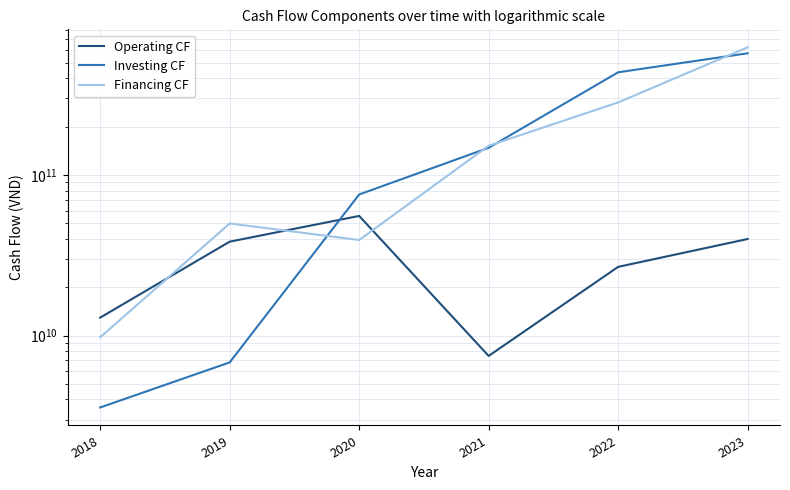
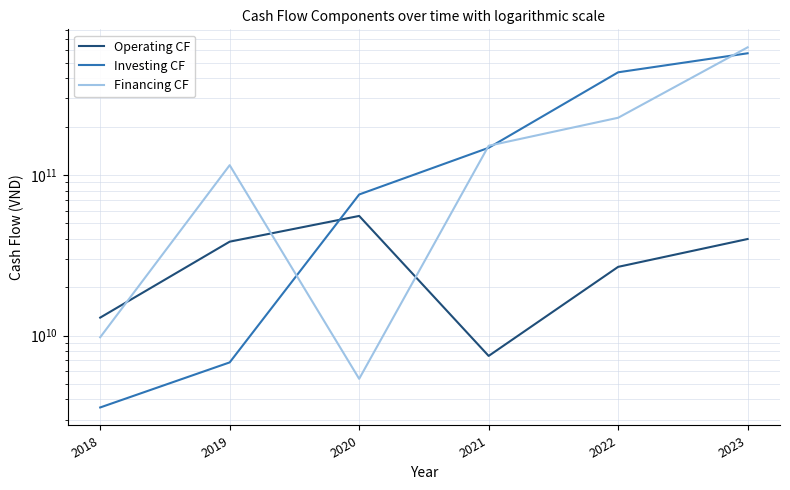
Financing CF, 2019: 50000000000 -> 120000000000
Financing CF, 2020: 39000000000 -> 5400000000
Financing CF, 2022: 280000000000 -> 230000000000
